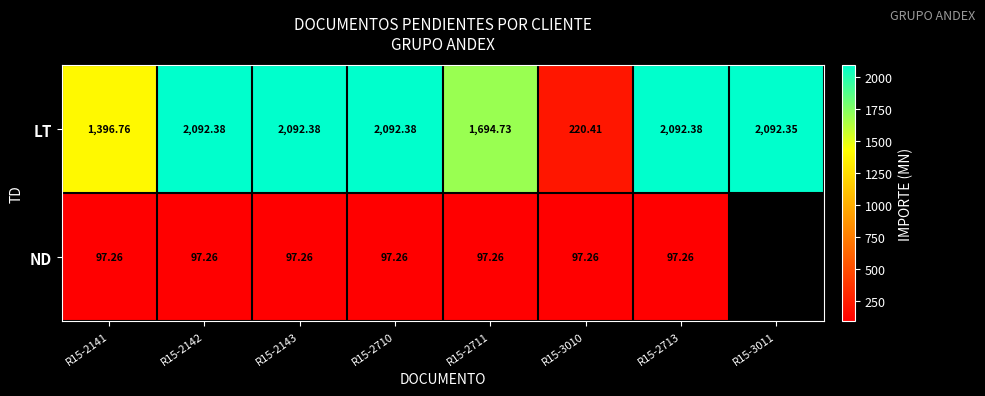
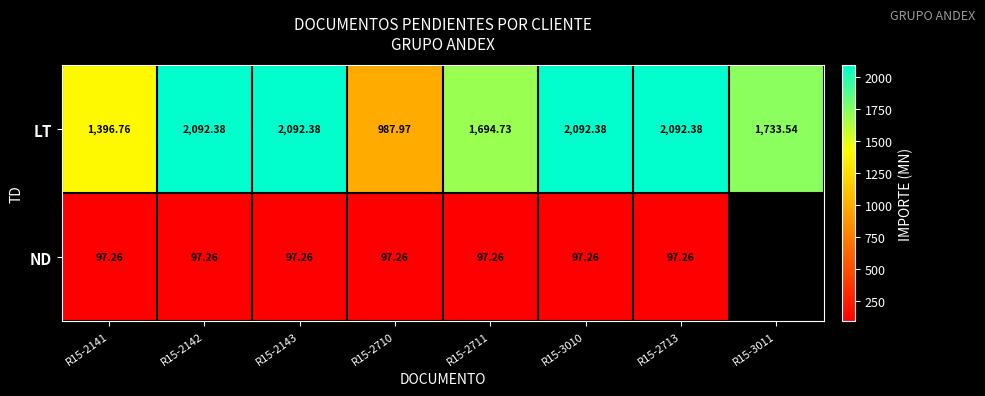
LT, R15-2710: 2,092.38 -> 987.97
LT, R15-3010: 220.41 -> 2,092.38
LT, R15-3011: 2,092.35 -> 1,733.54
